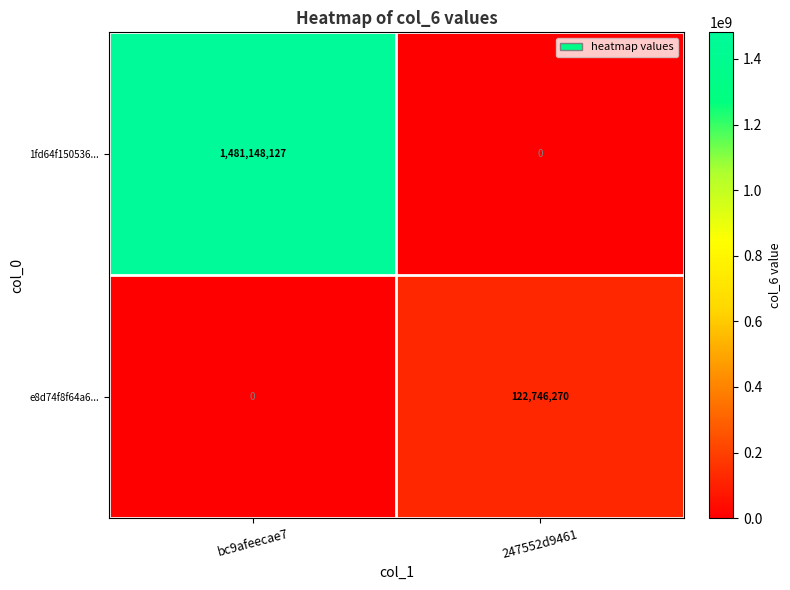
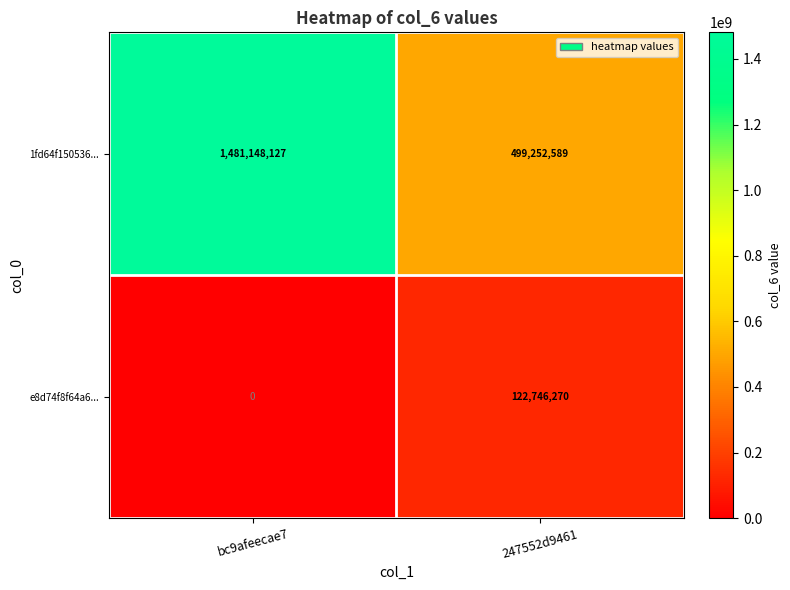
1fd64f150536..., 247552d9461: 0 -> 499,252,589
